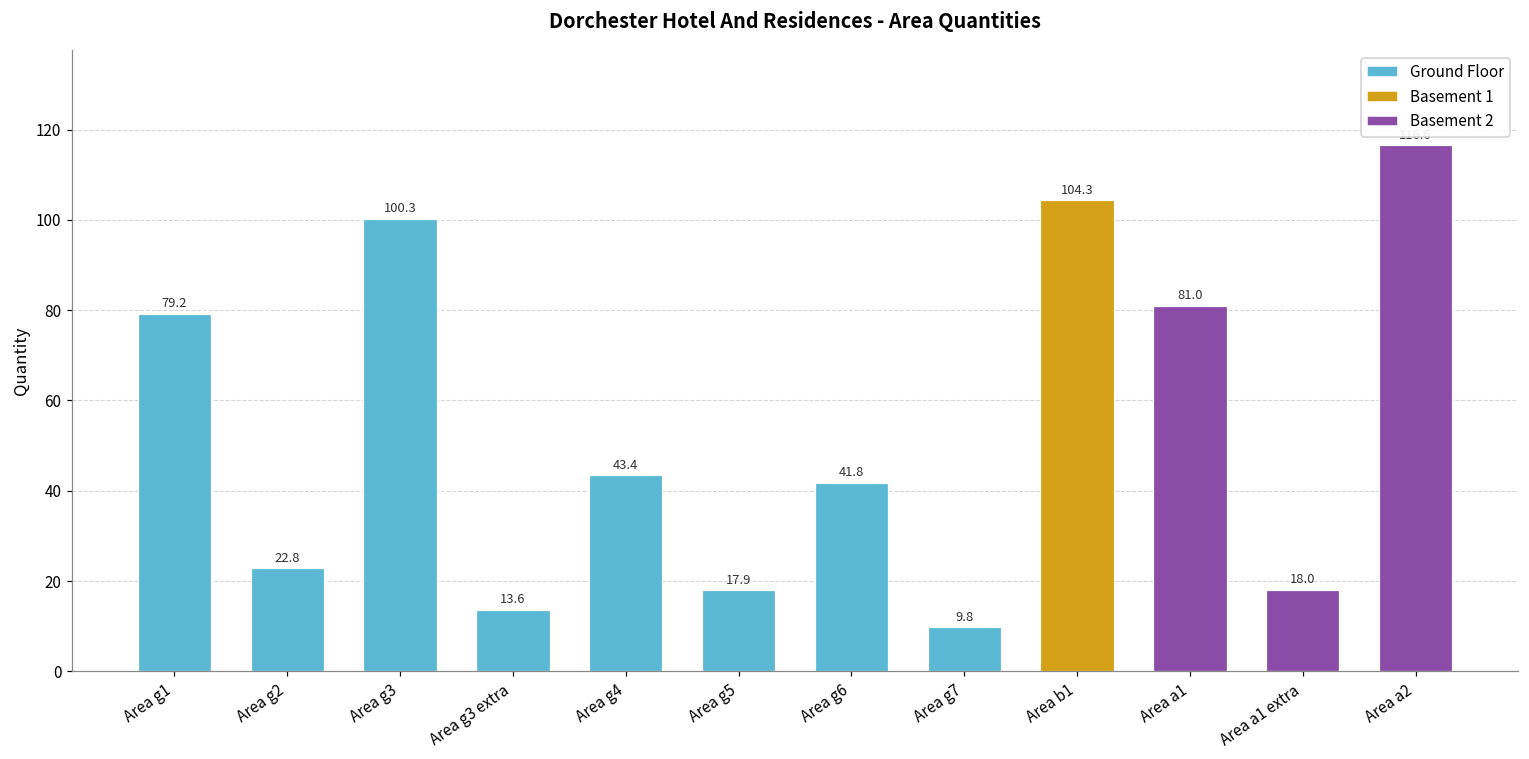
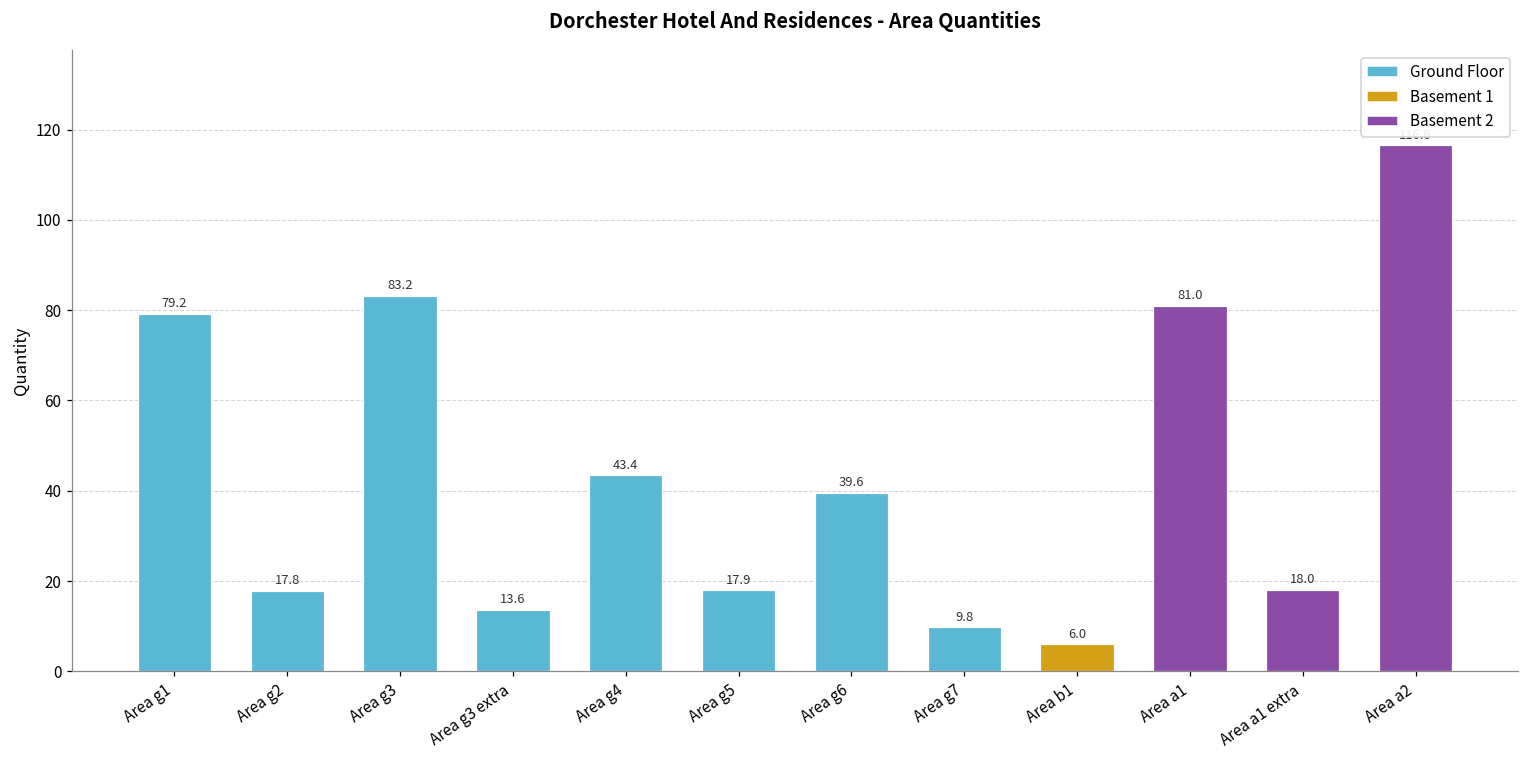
Area g2: 22.8 -> 17.8
Area g3: 100.3 -> 83.2
Area g6: 41.8 -> 39.6
Area b1: 104.3 -> 6.0
